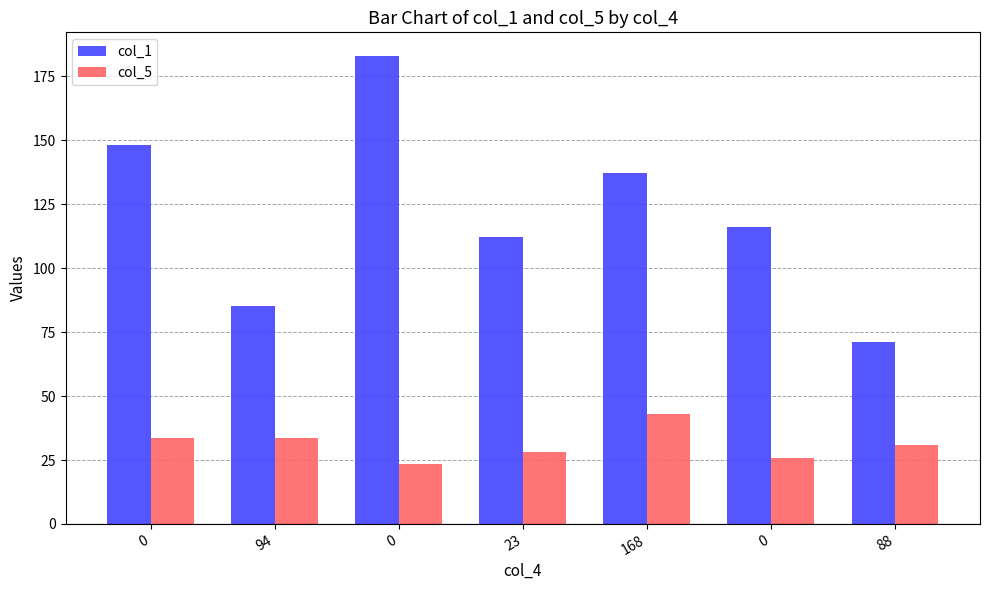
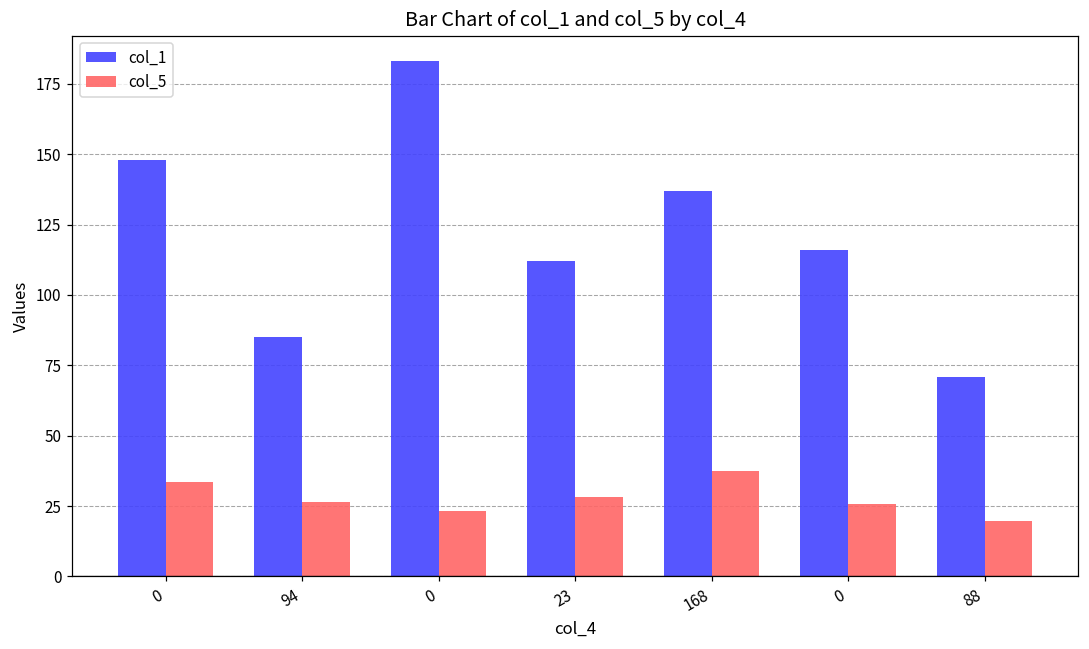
col_5, 94: 34 -> 27
col_5, 168: 43 -> 38
col_5, 88: 31 -> 20
